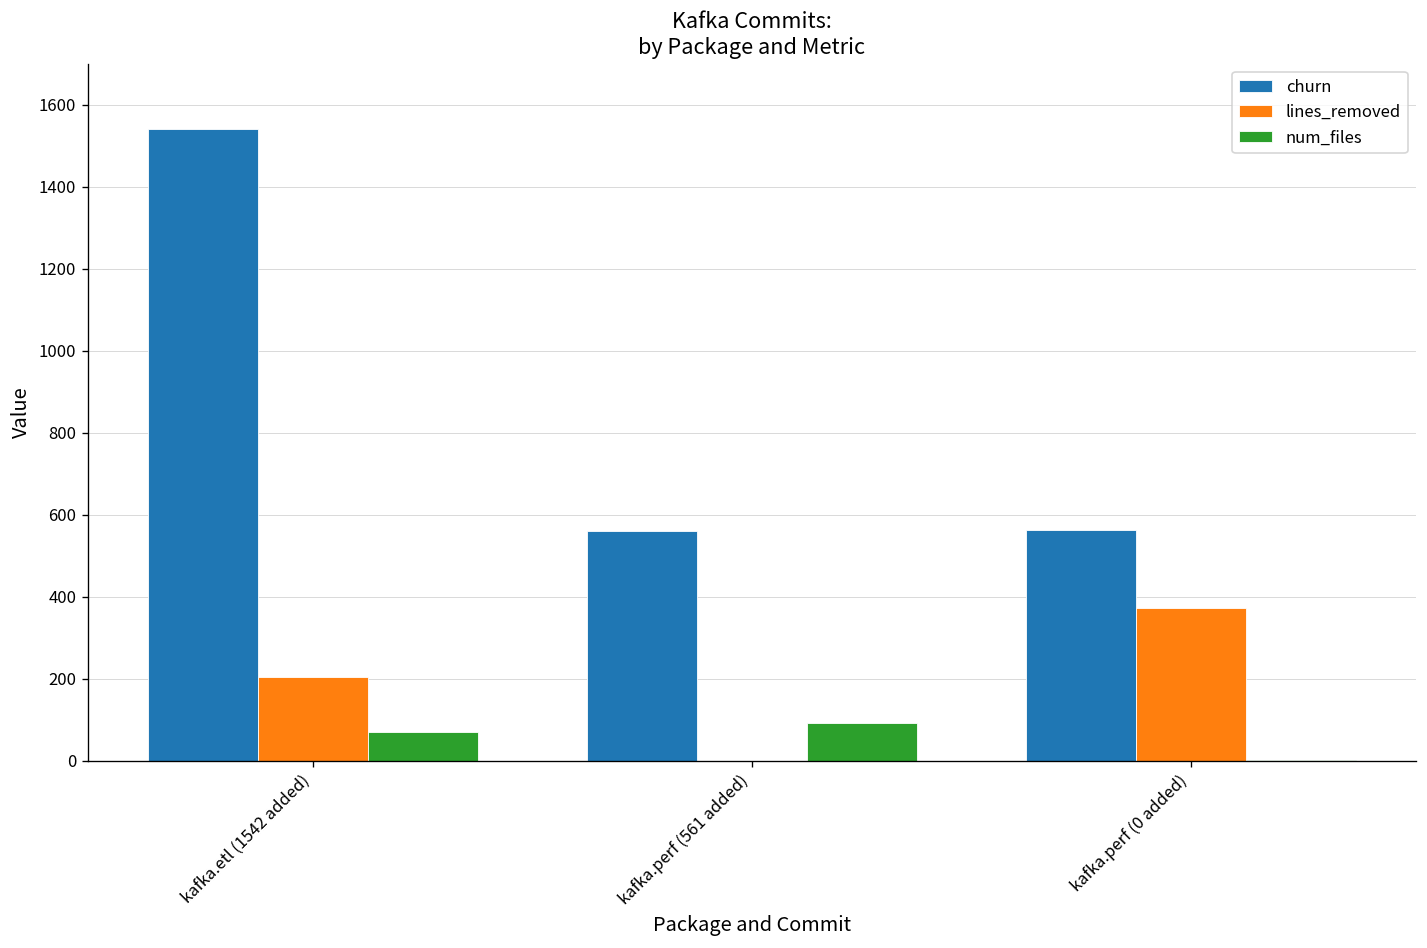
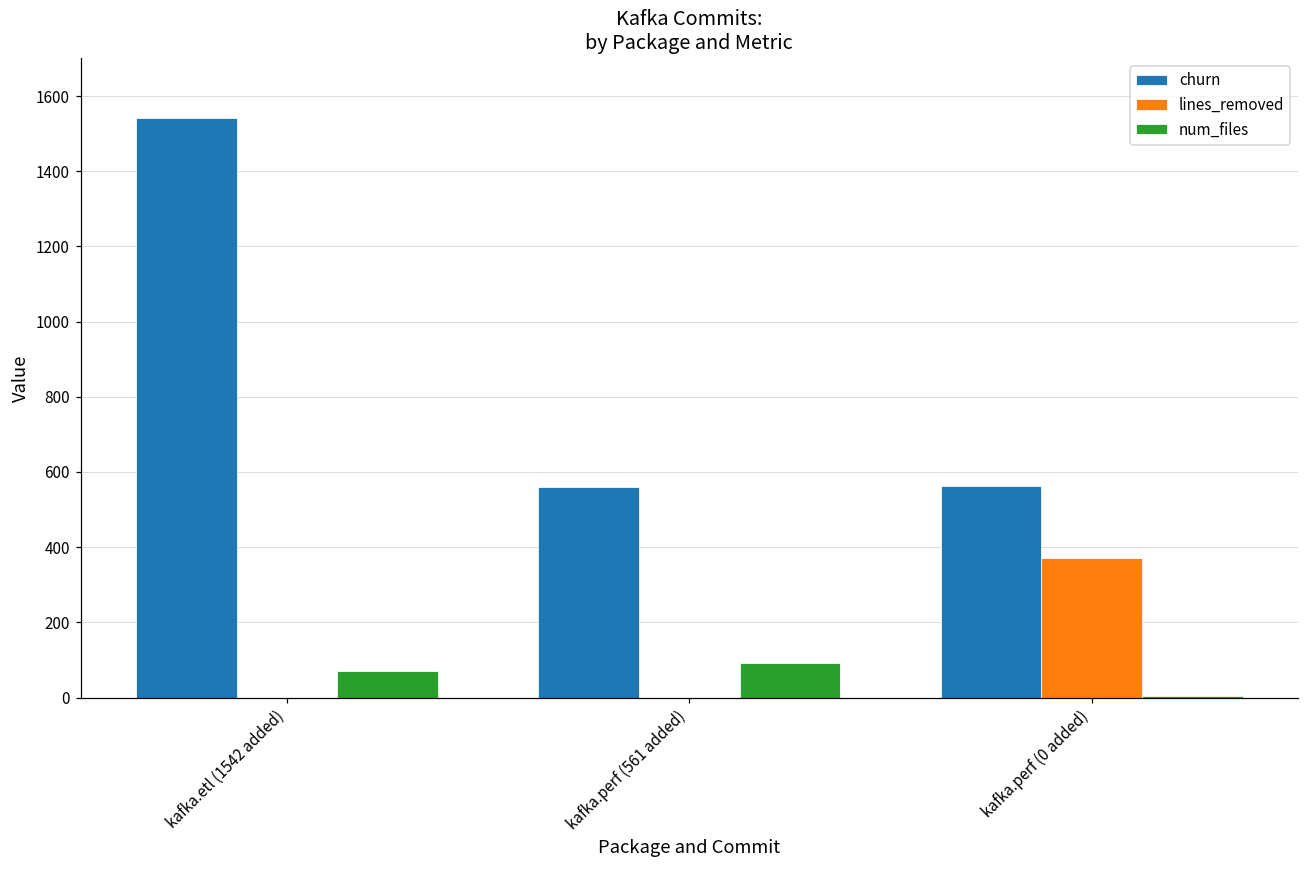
lines_removed, kafka.etl (1542 added): 200 -> 0
